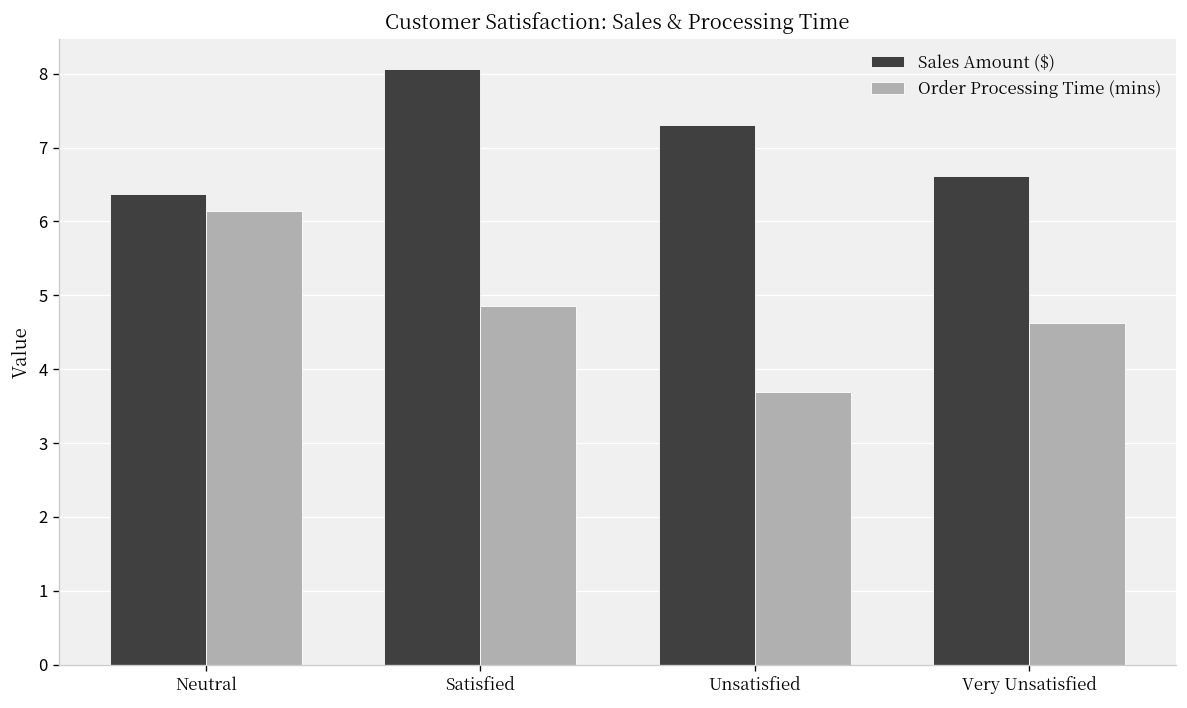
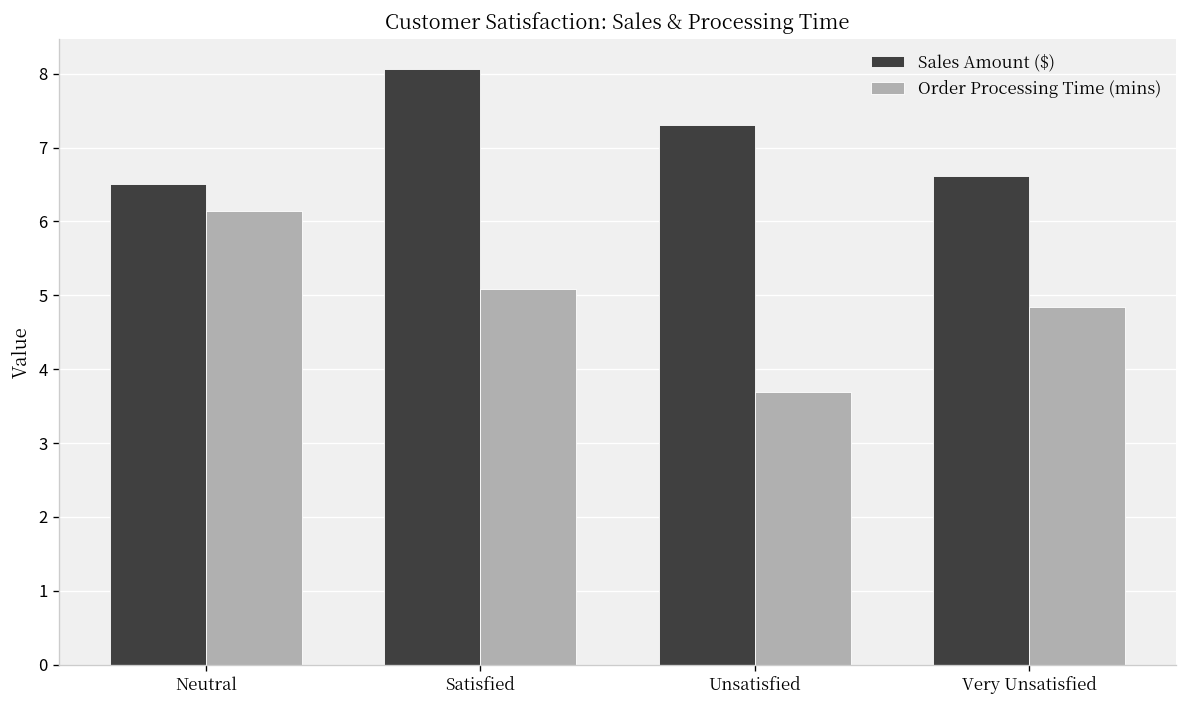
Sales Amount ($), Neutral: 6.4 -> 6.5
Order Processing Time (mins), Satisfied: 4.9 -> 5.1
Order Processing Time (mins), Very Unsatisfied: 4.6 -> 4.8
